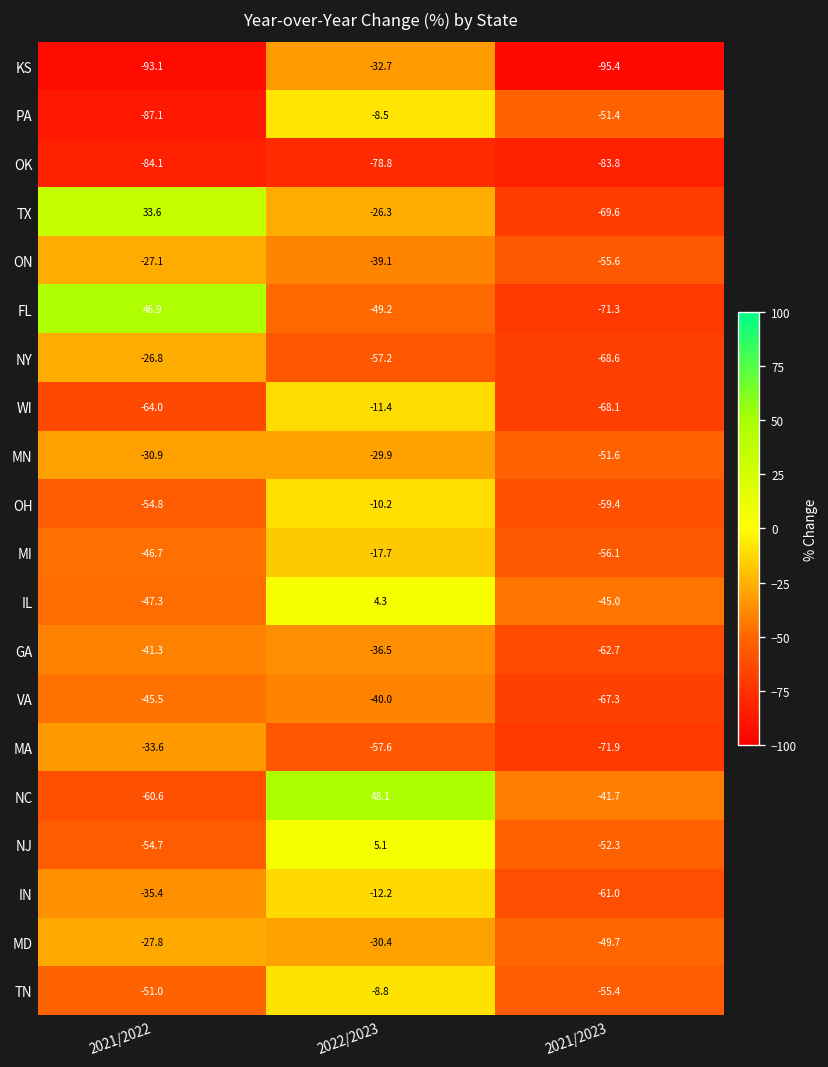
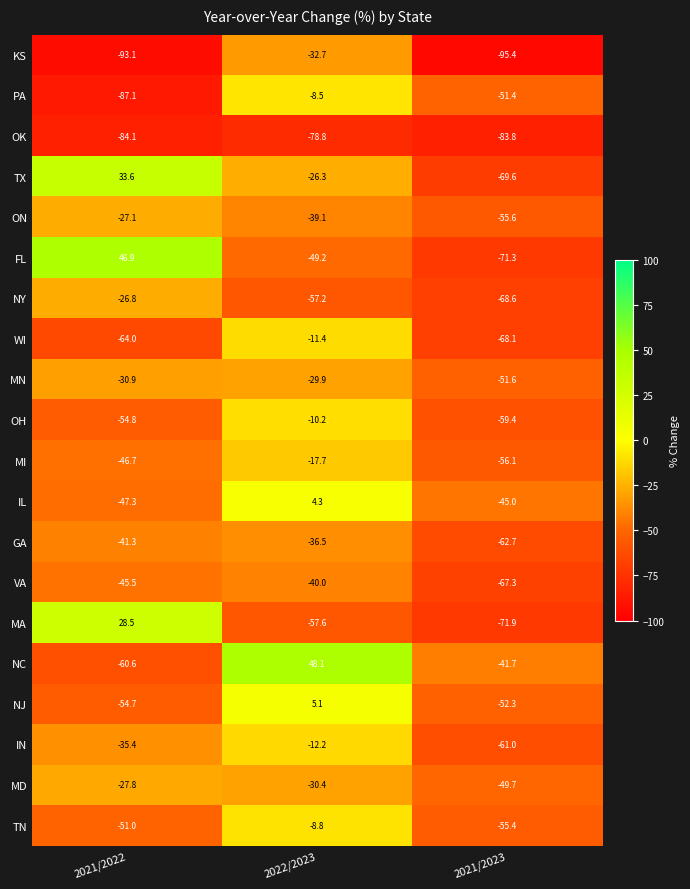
MA, 2021/2022: -33.6 -> 28.5
